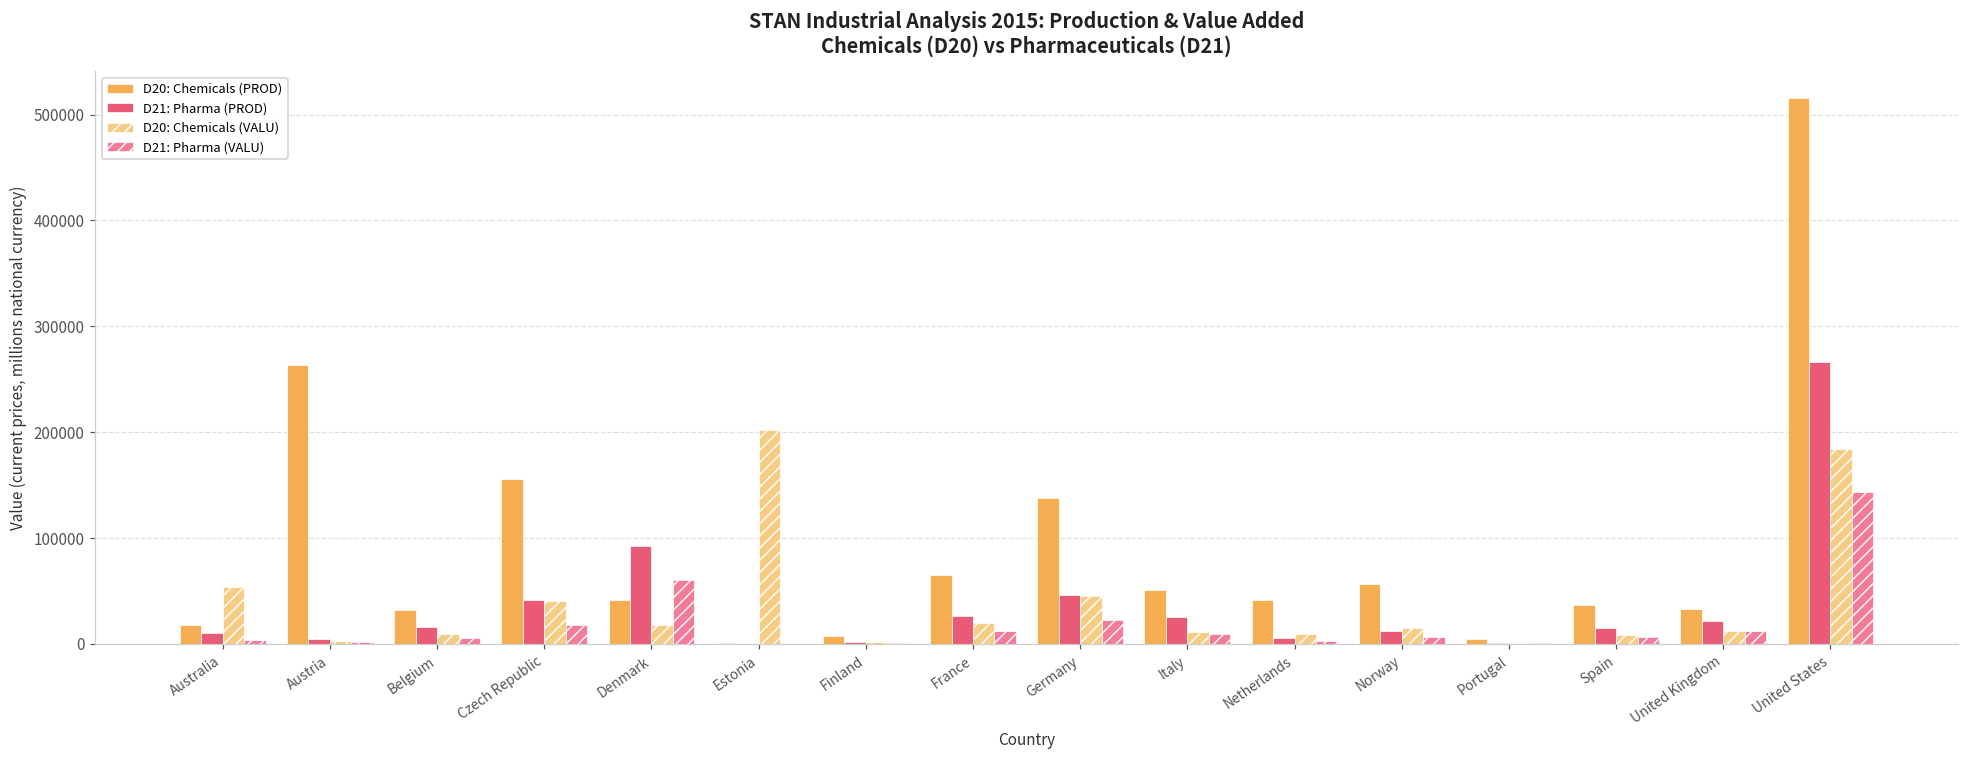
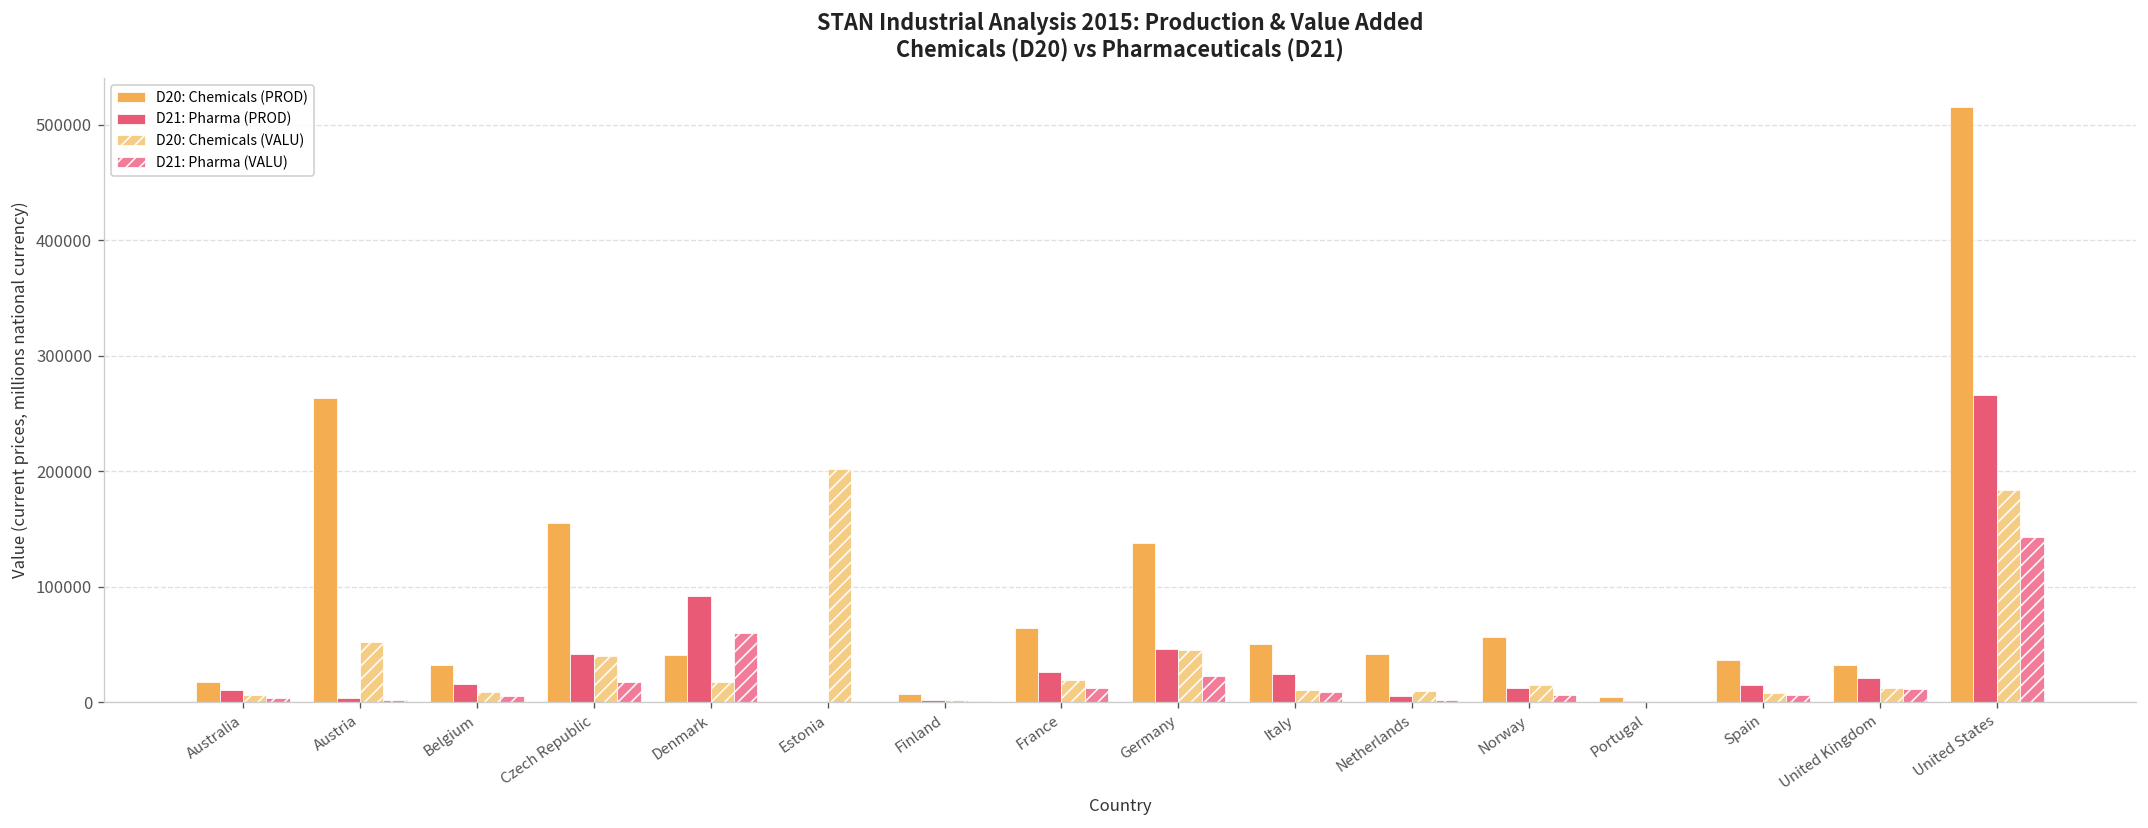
D20: Chemicals (VALU), Australia: 50000 -> 10000
D20: Chemicals (VALU), Austria: 0 -> 50000
